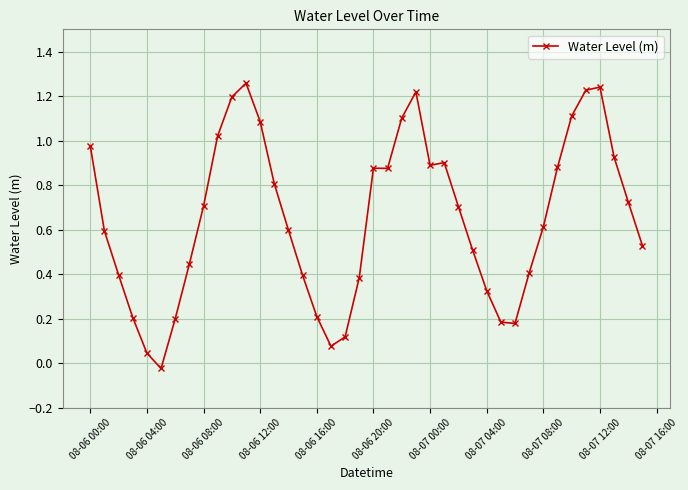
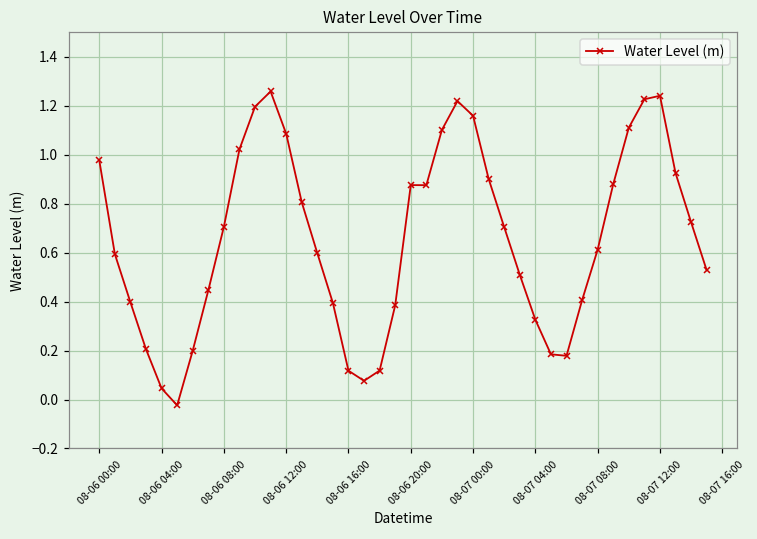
08-06 16:00: 0.21 -> 0.12
08-07 00:00: 0.89 -> 1.16
